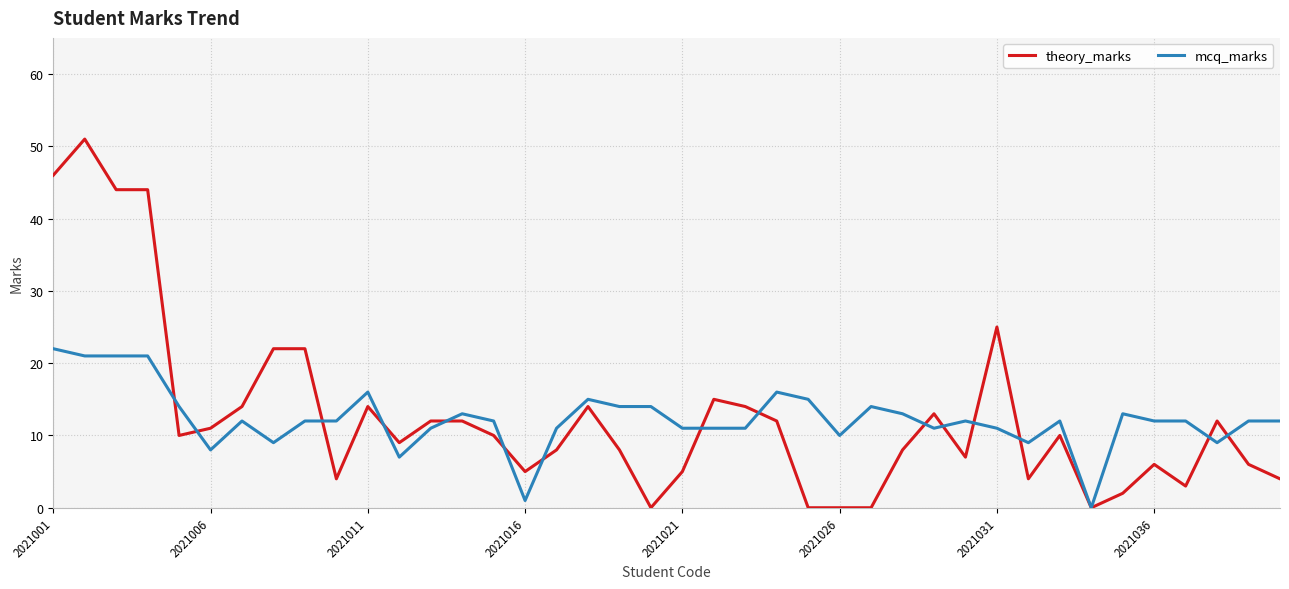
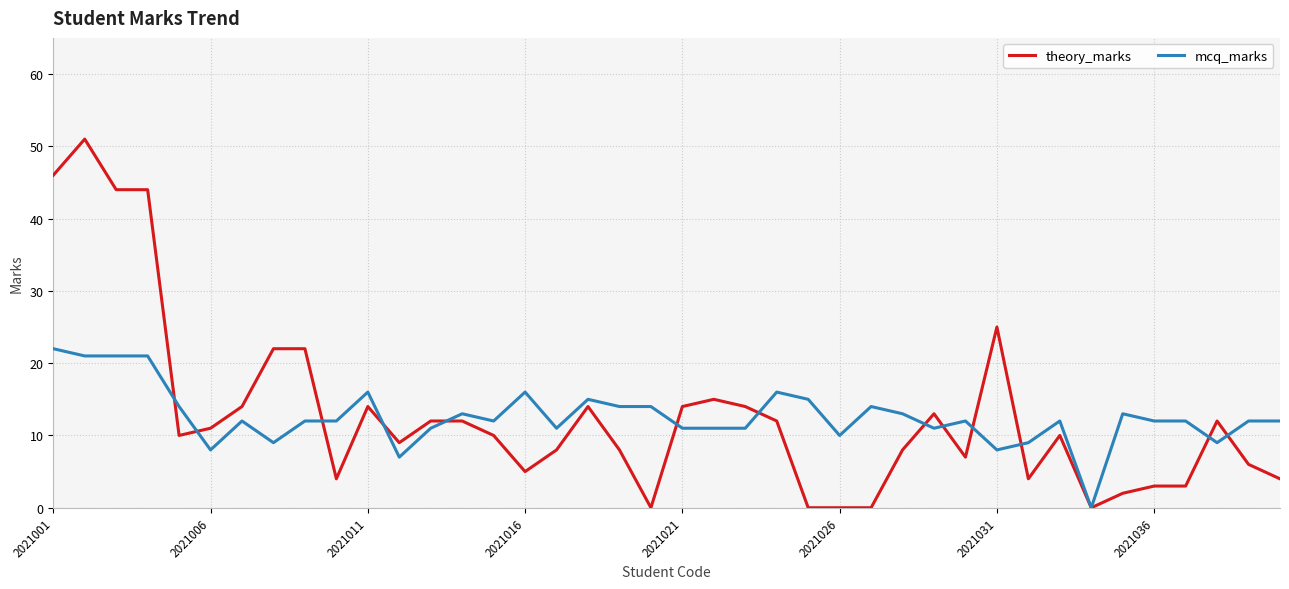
mcq_marks, 2021016: 1 -> 16
theory_marks, 2021021: 5 -> 14
mcq_marks, 2021031: 11 -> 8
theory_marks, 2021036: 6 -> 3
